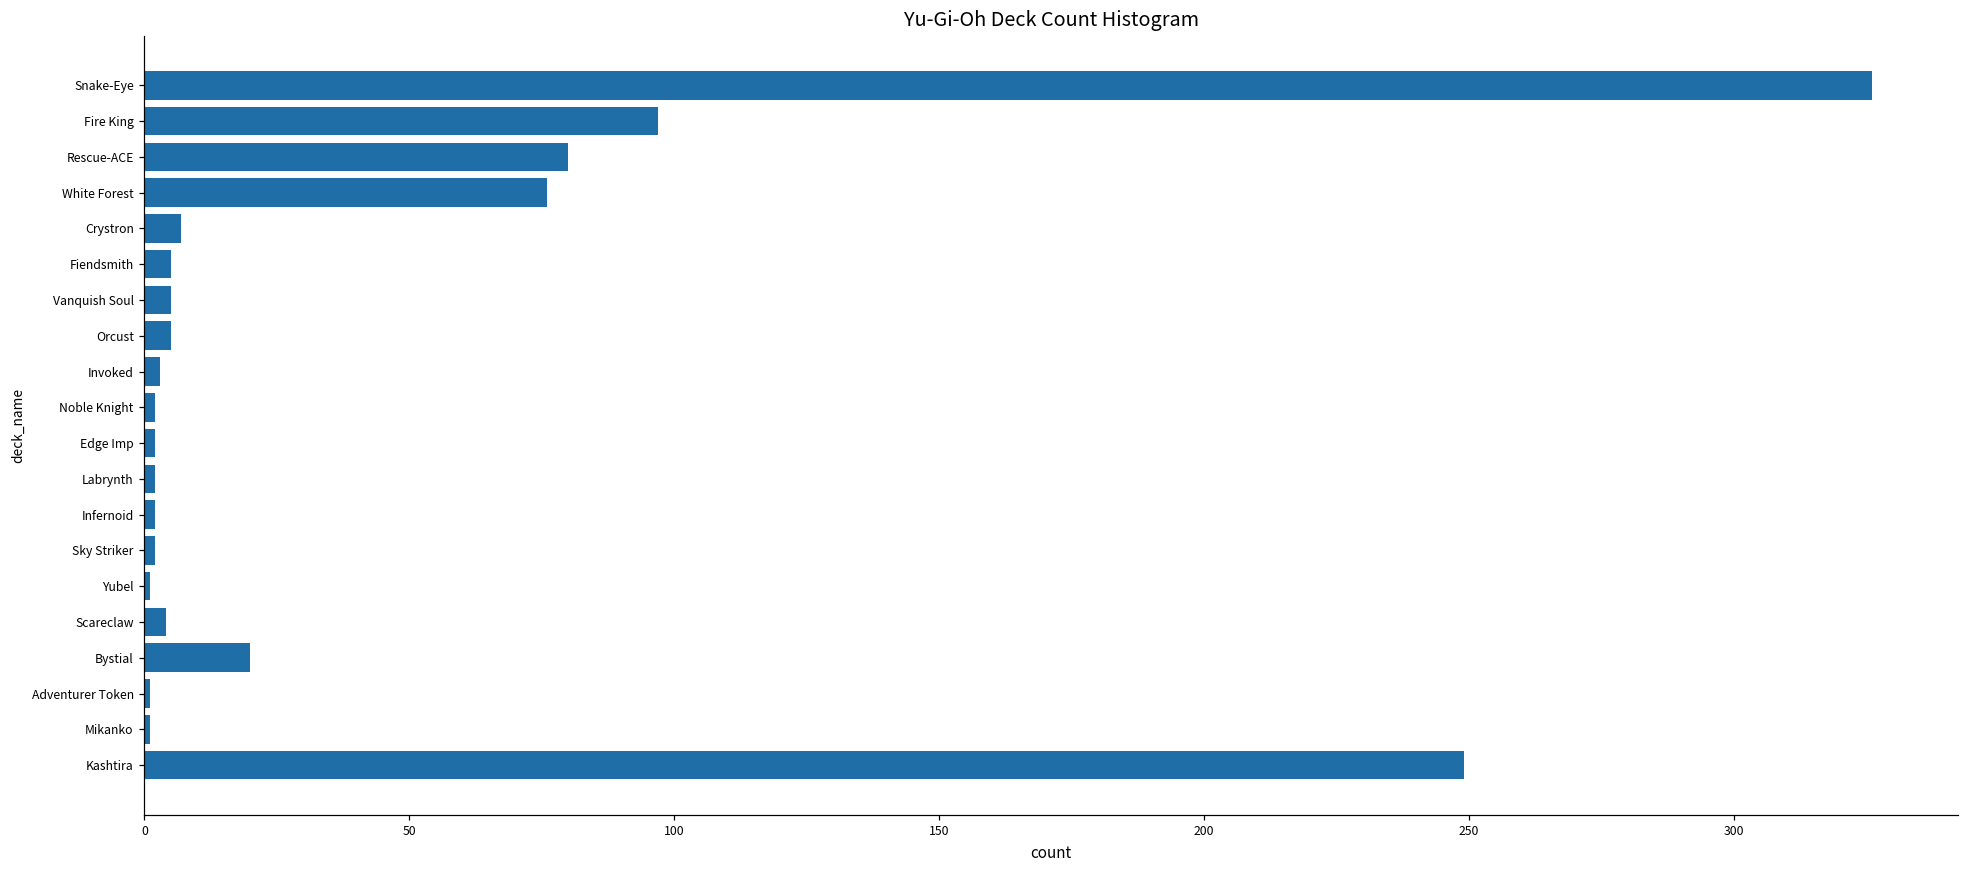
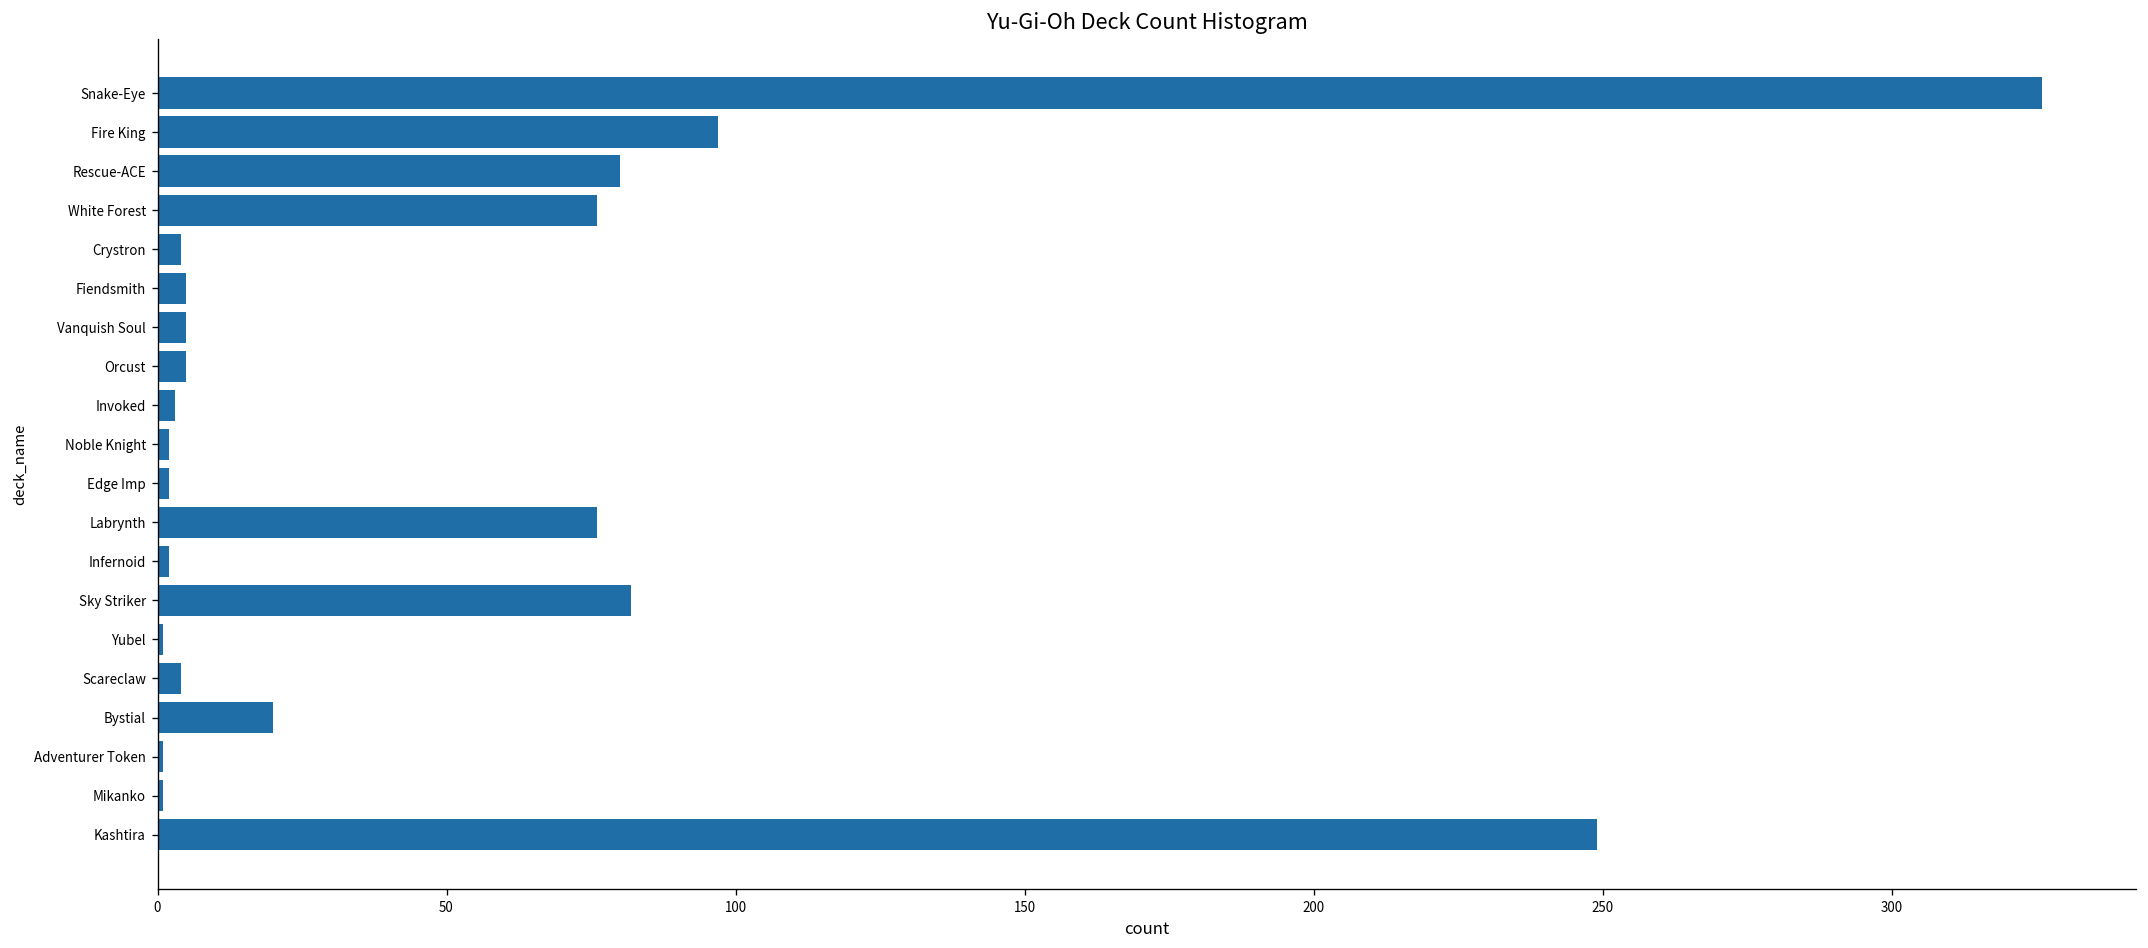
Crystron: 7 -> 4
Labrynth: 2 -> 76
Sky Striker: 2 -> 82
